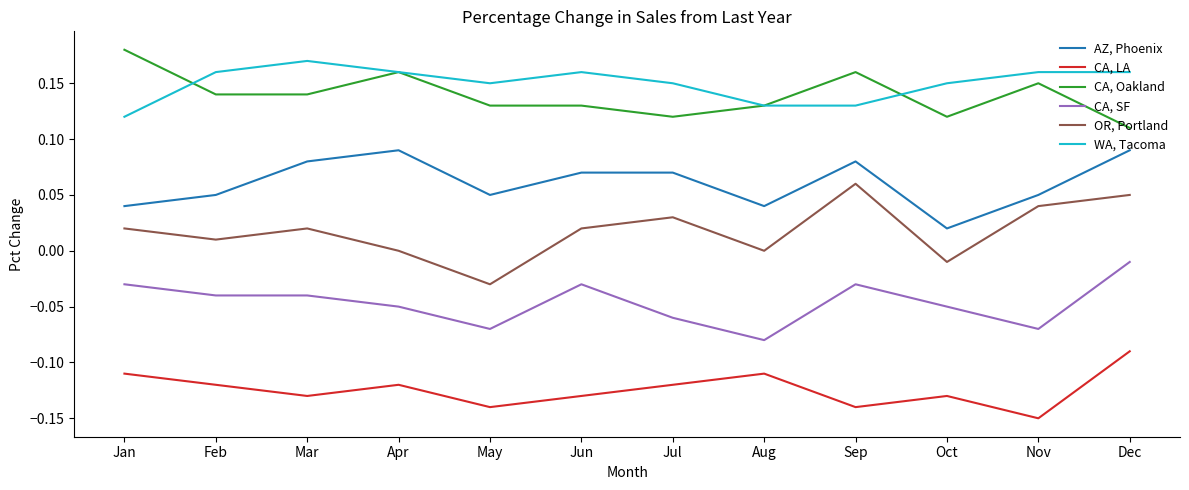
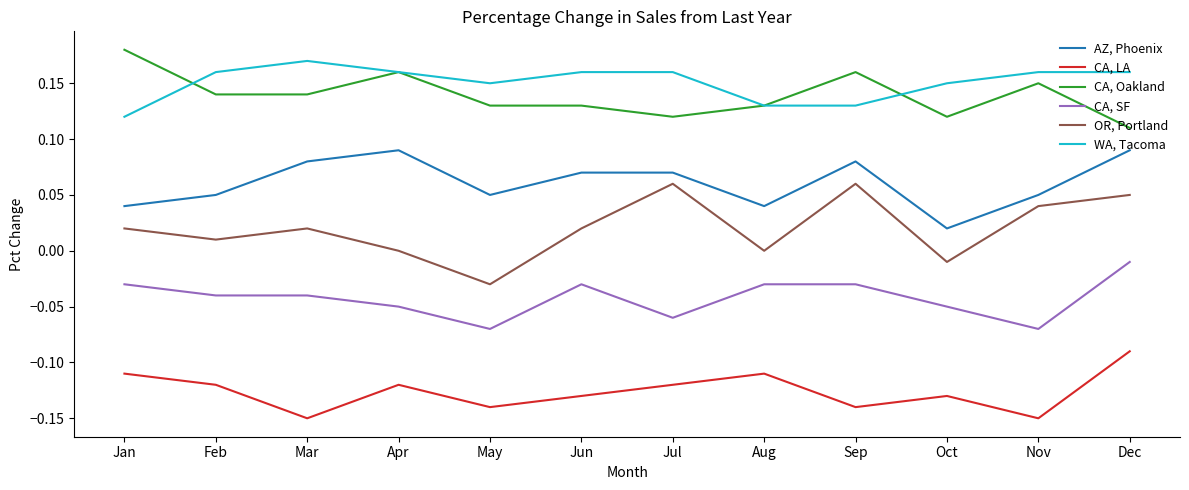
CA, LA, Mar: -0.13 -> -0.15
OR, Portland, Jul: 0.03 -> 0.06
WA, Tacoma, Jul: 0.15 -> 0.16
CA, SF, Aug: -0.08 -> -0.03
